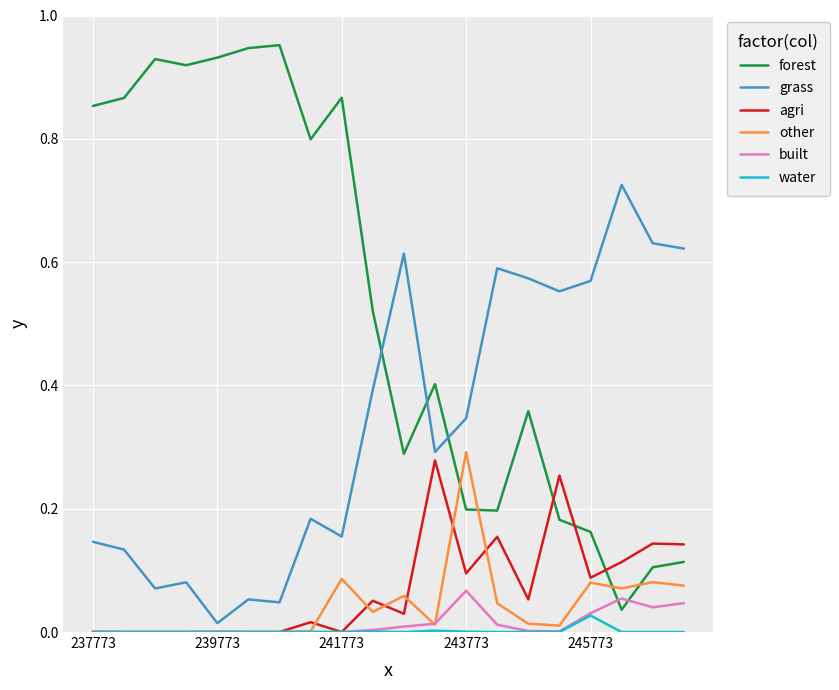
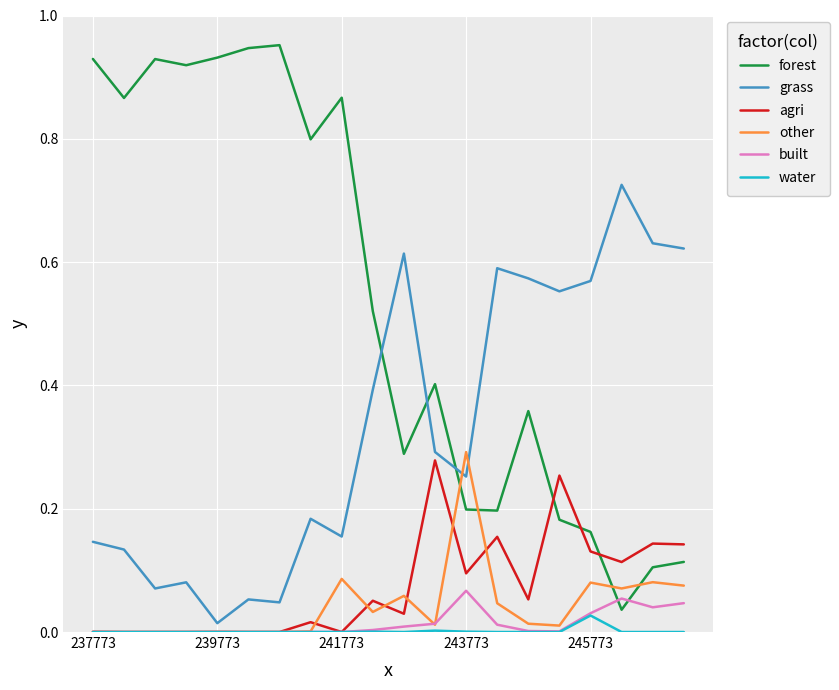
forest, 237773: 0.85 -> 0.93
grass, 243773: 0.35 -> 0.25
agri, 245773: 0.09 -> 0.13
